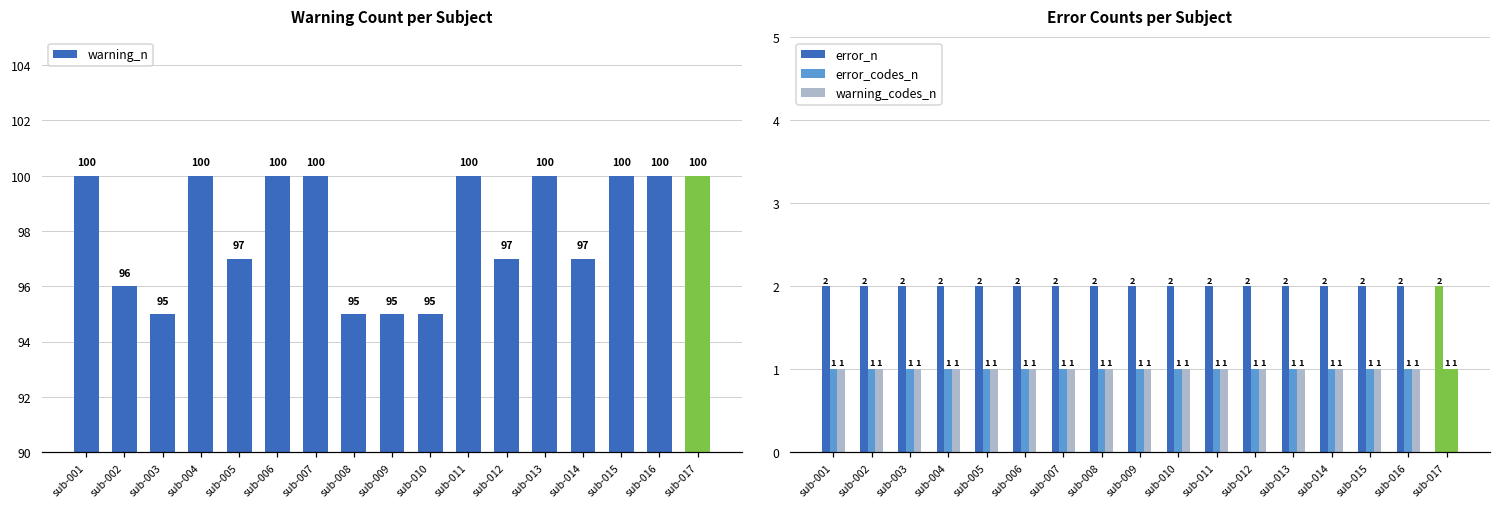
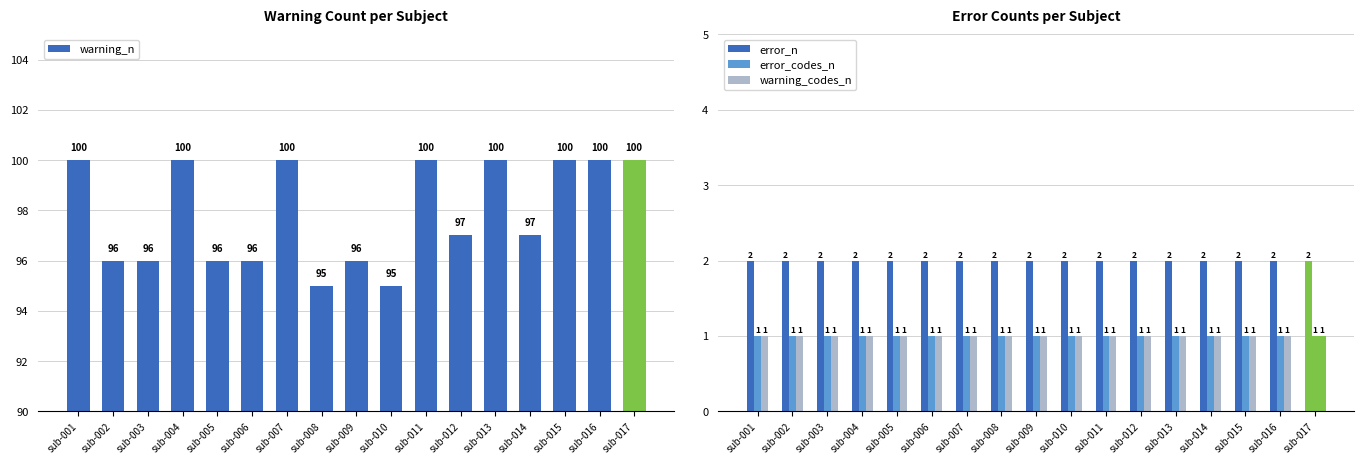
Warning Count per Subject, sub-003: 95 -> 96
Warning Count per Subject, sub-005: 97 -> 96
Warning Count per Subject, sub-006: 100 -> 96
Warning Count per Subject, sub-009: 95 -> 96
